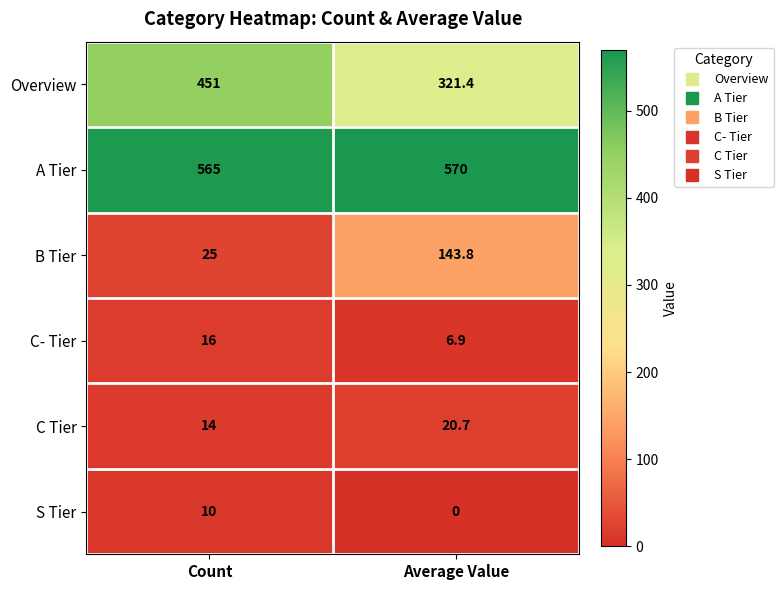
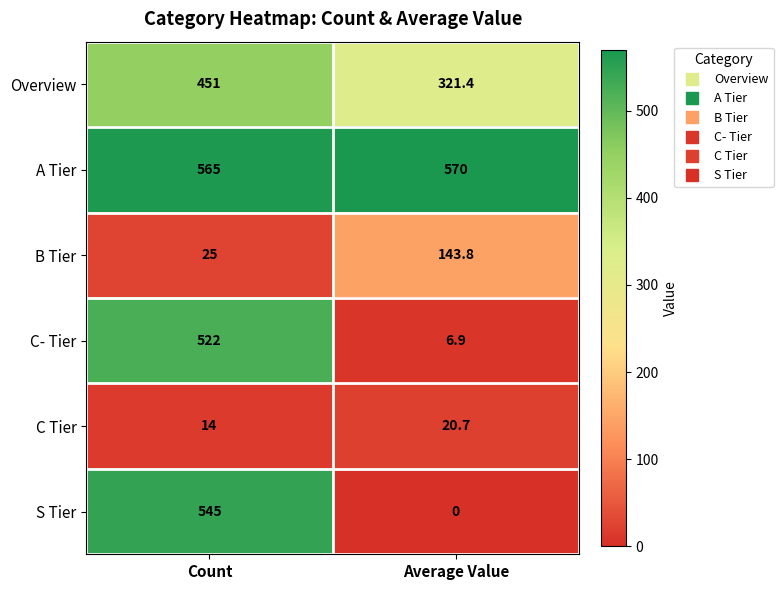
C- Tier, Count: 16 -> 522
S Tier, Count: 10 -> 545
